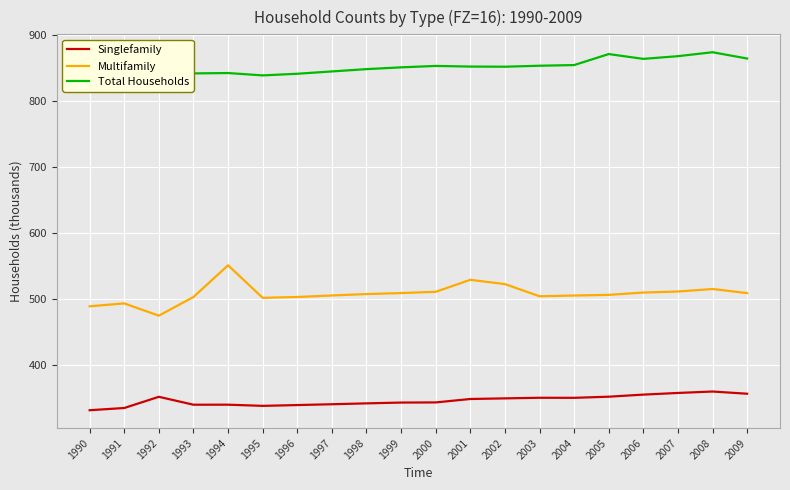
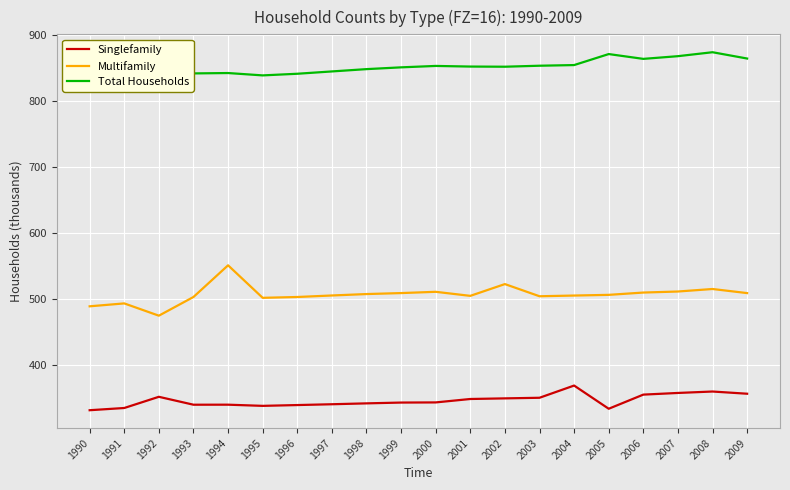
Multifamily, 2001: 530 -> 500
Singlefamily, 2004: 350 -> 370
Singlefamily, 2005: 350 -> 330
